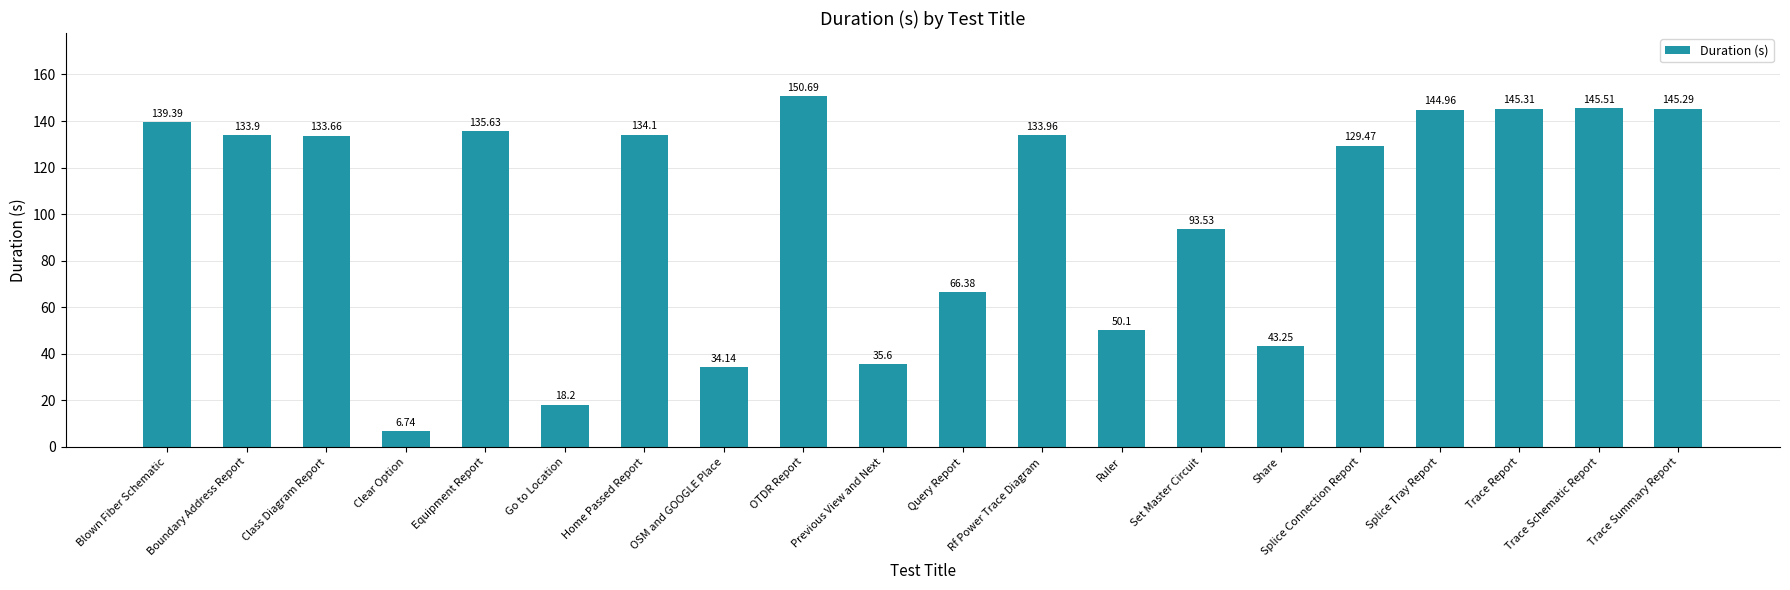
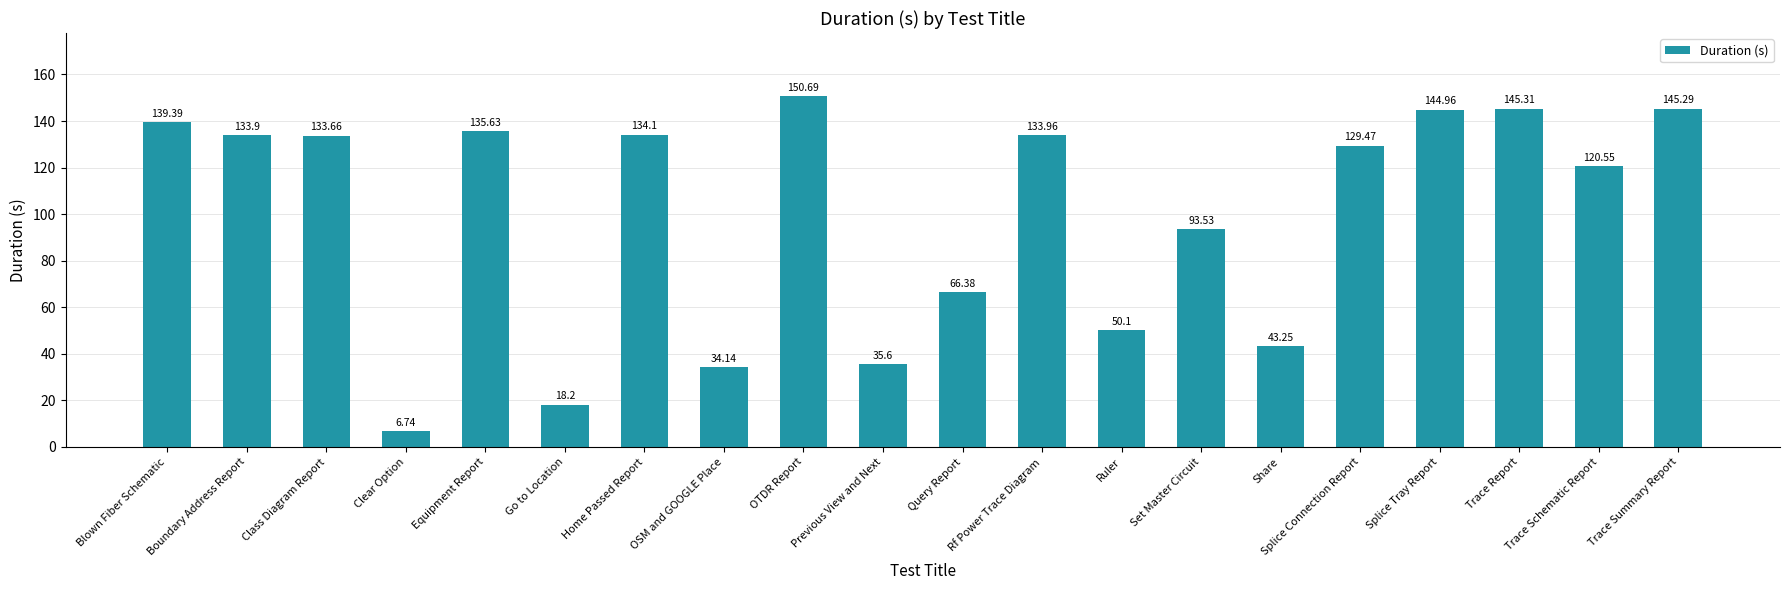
Trace Schematic Report: 145.51 -> 120.55
